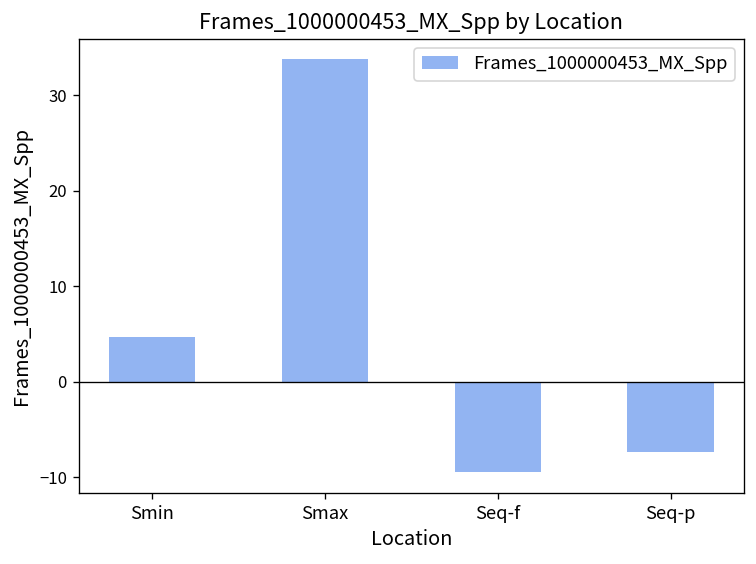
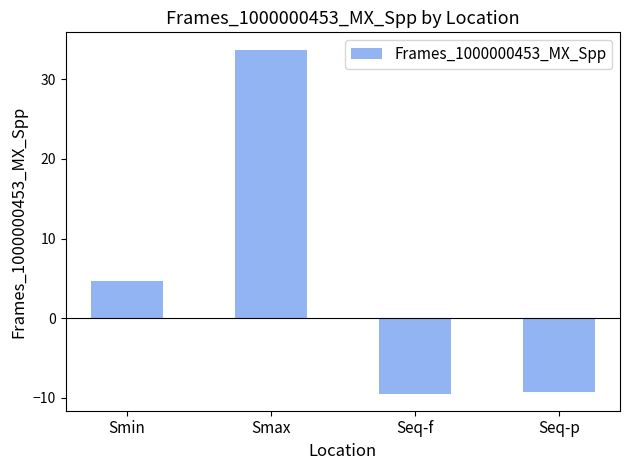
Seq-p: -7 -> -9
